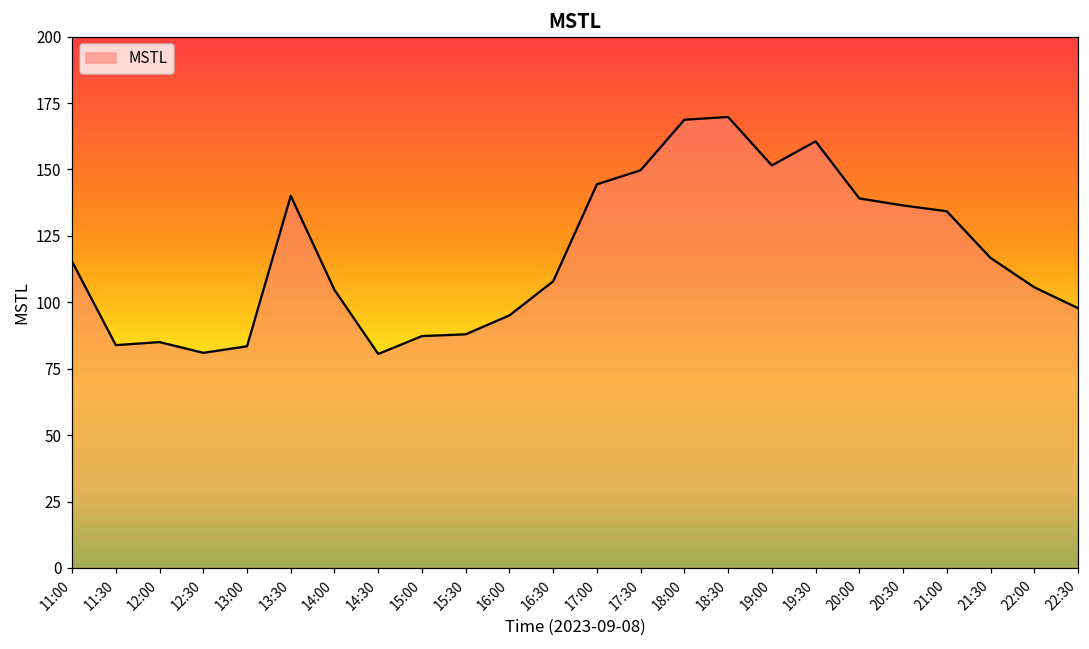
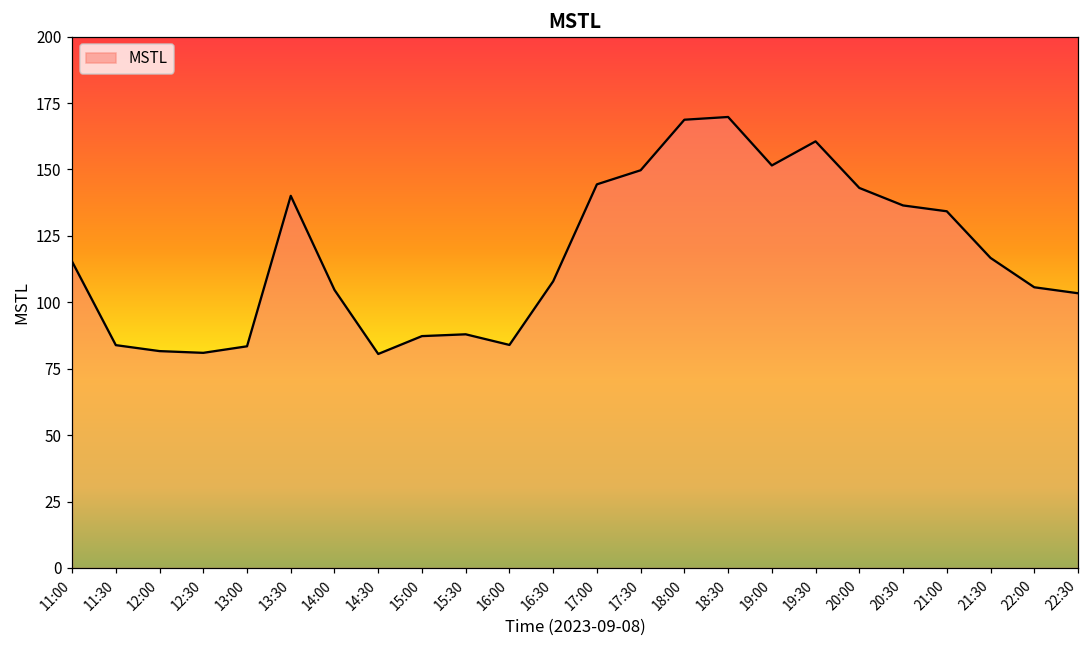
12:00: 85 -> 82
16:00: 95 -> 84
20:00: 139 -> 143
22:30: 98 -> 103
